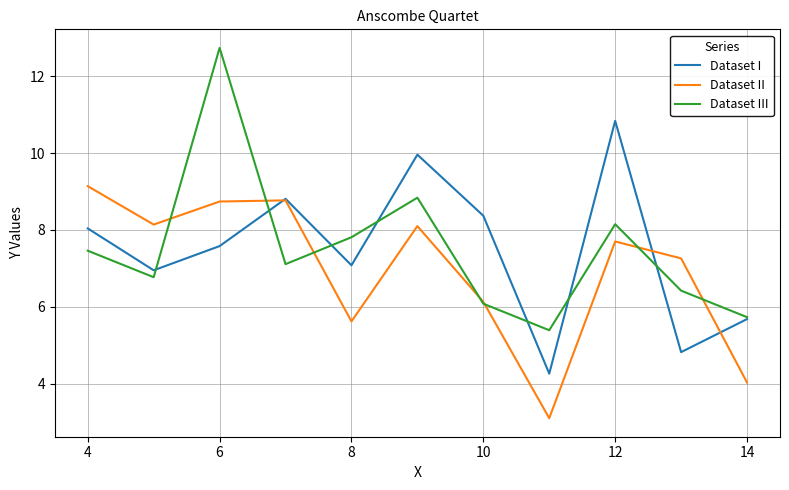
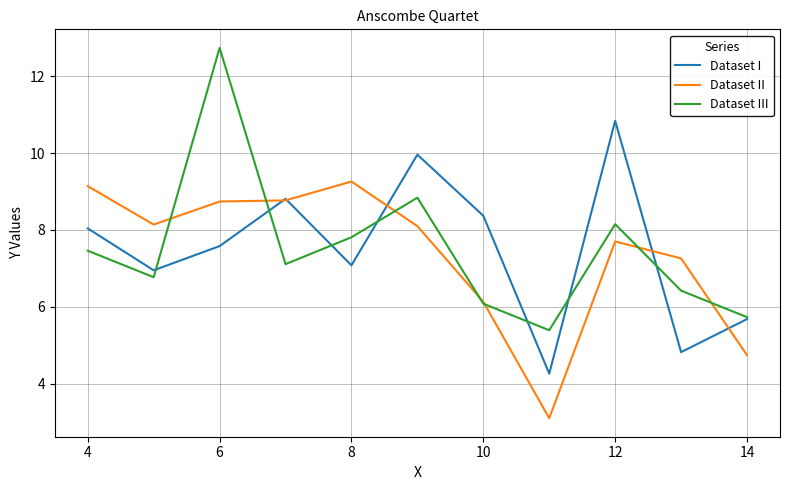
Dataset II, 8: 5.6 -> 9.3
Dataset II, 14: 4.0 -> 4.7
